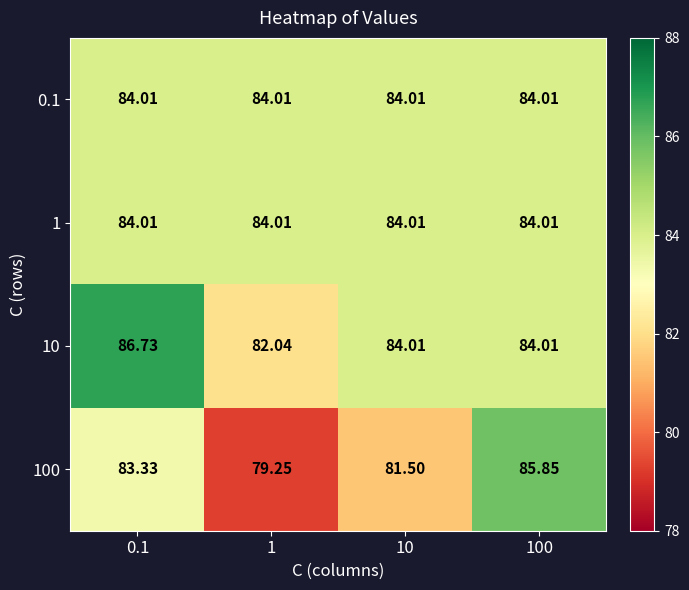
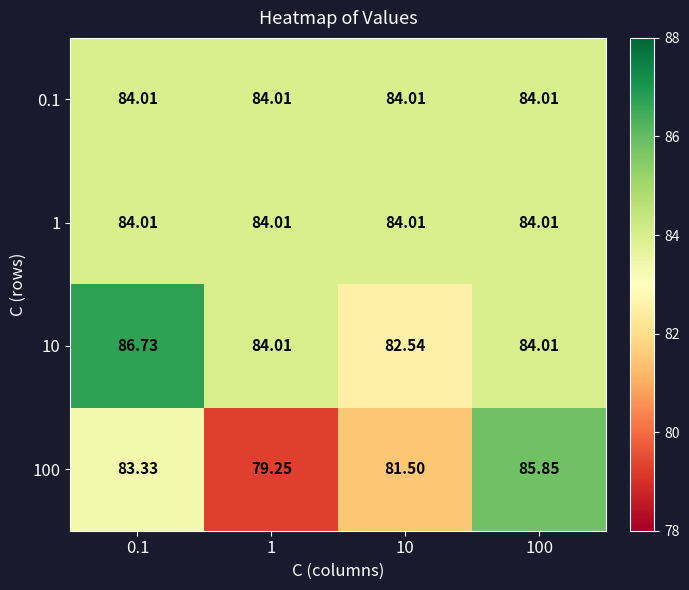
10, 1: 82.04 -> 84.01
10, 10: 84.01 -> 82.54
